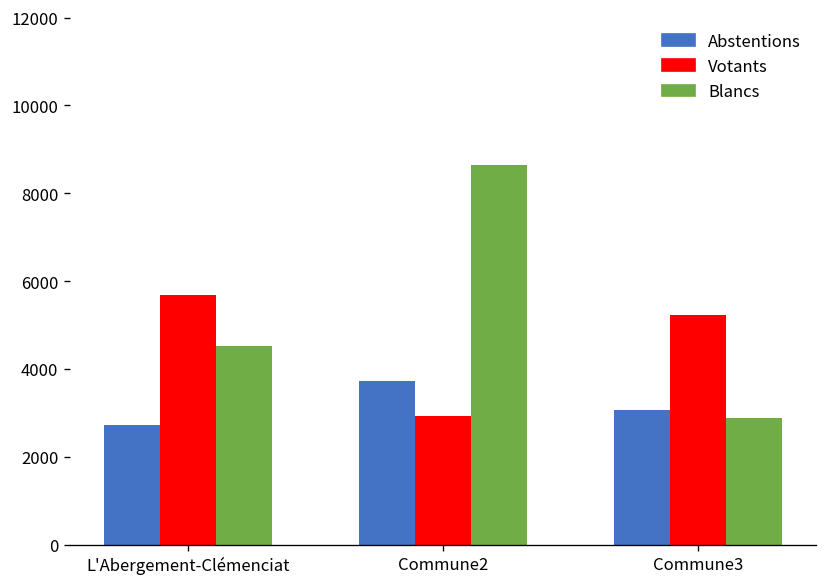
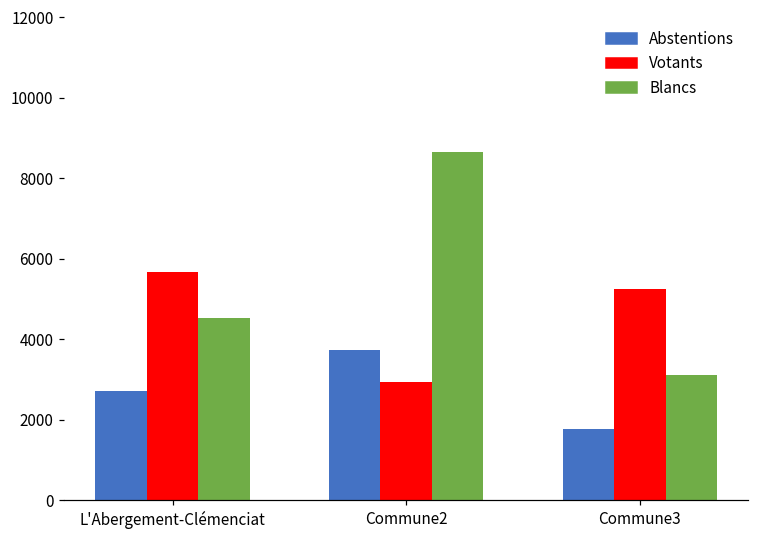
Abstentions, Commune3: 3100 -> 1800
Blancs, Commune3: 2900 -> 3100
